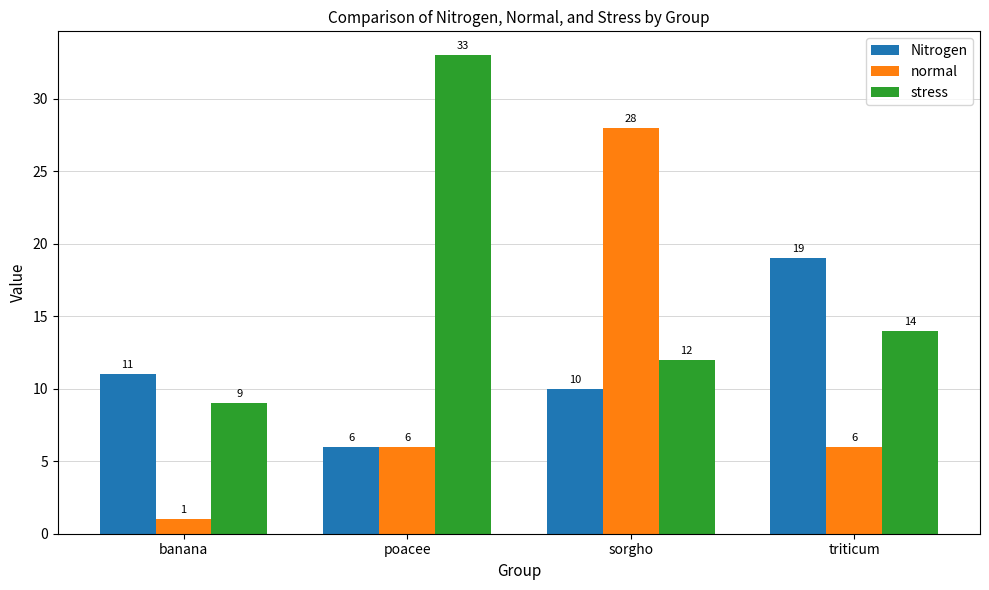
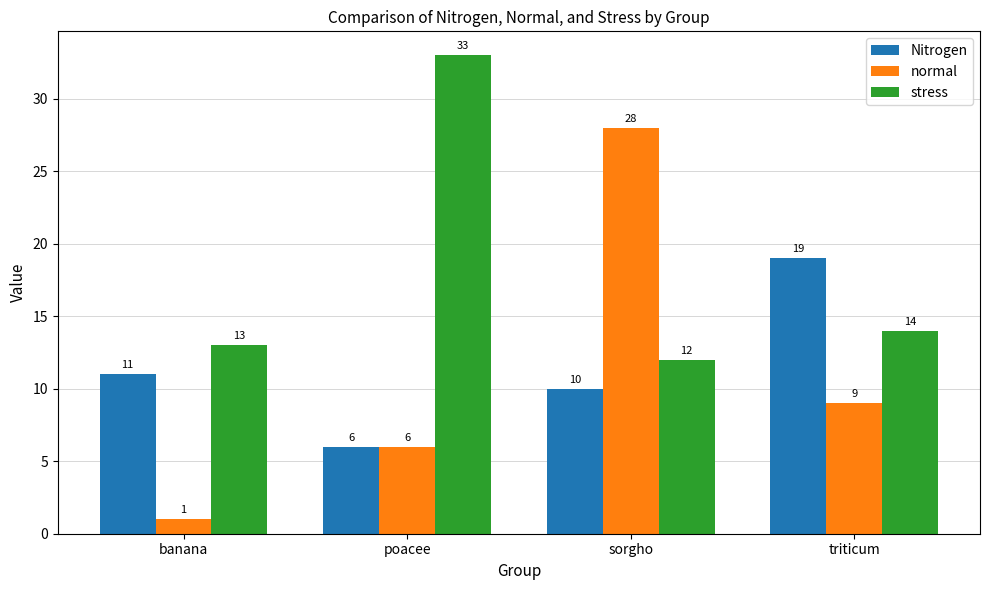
stress, banana: 9 -> 13
normal, triticum: 6 -> 9
